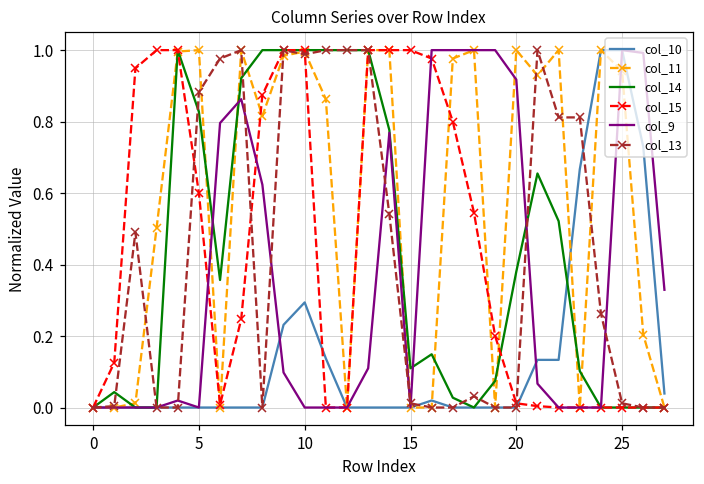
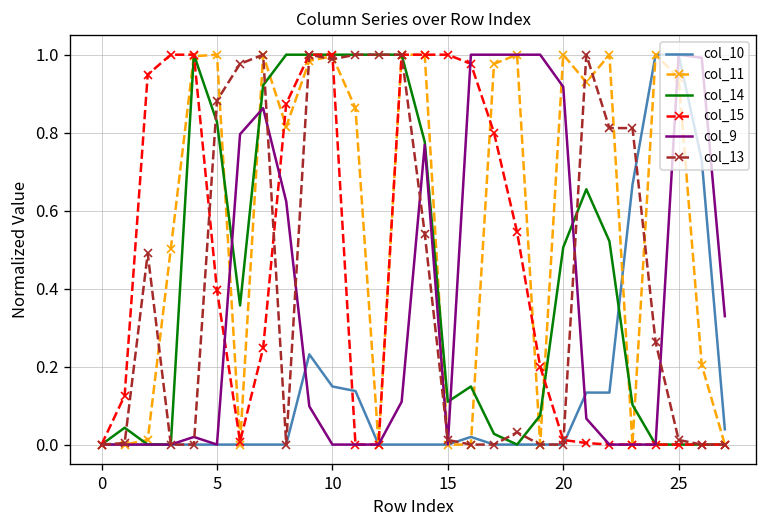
col_15, 5: 0.60 -> 0.40
col_10, 10: 0.29 -> 0.15
col_14, 20: 0.38 -> 0.51
